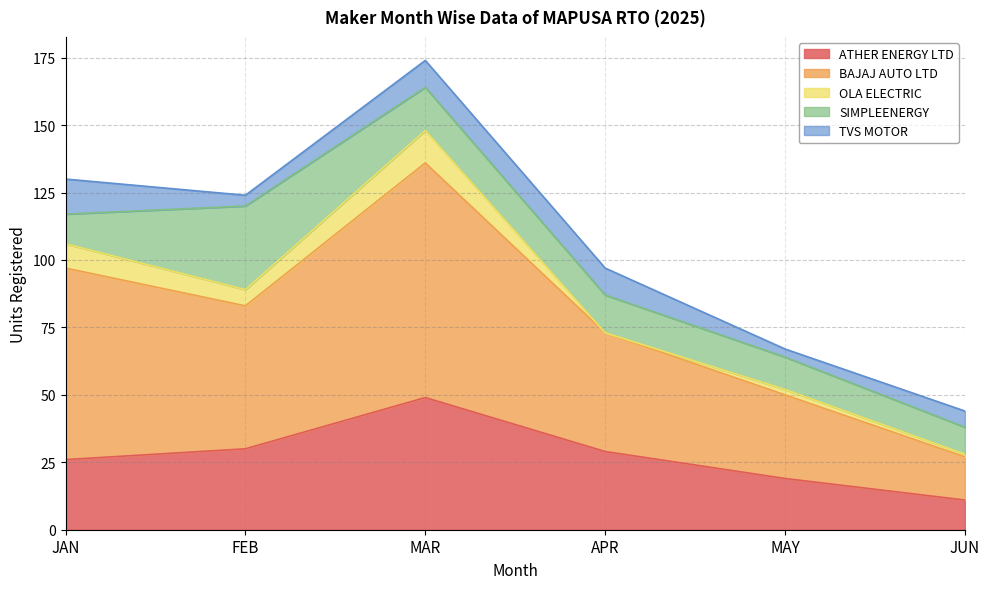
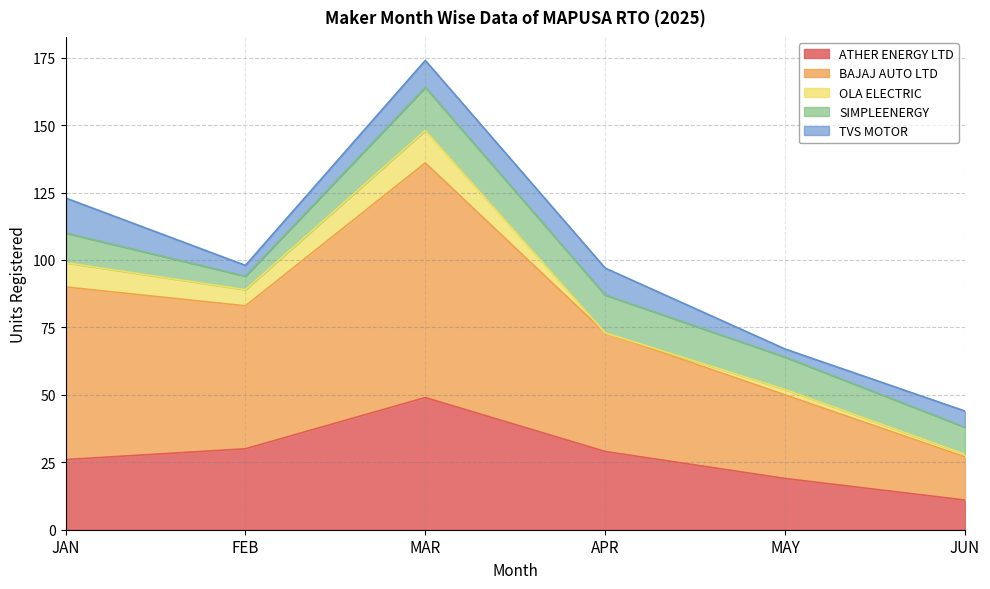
BAJAJ AUTO LTD, JAN: 71 -> 64
SIMPLEENERGY, FEB: 31 -> 5
